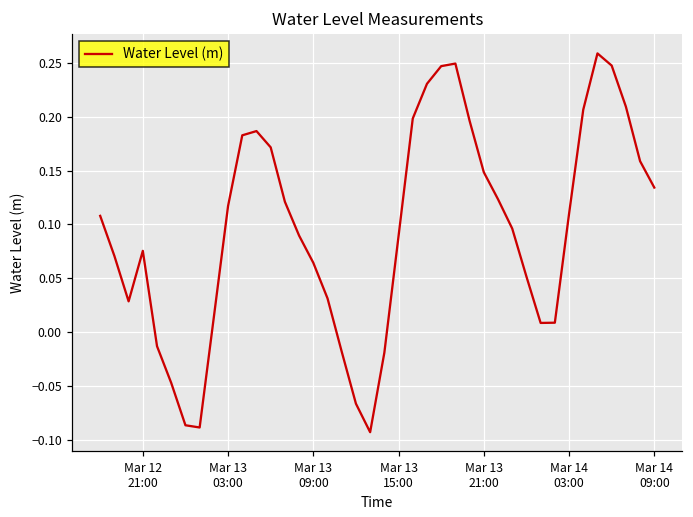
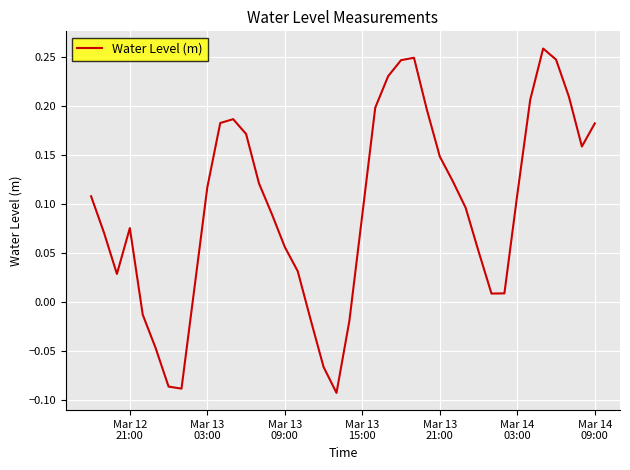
Mar 13 09:00: 0.064 -> 0.056
Mar 14 09:00: 0.13 -> 0.18
